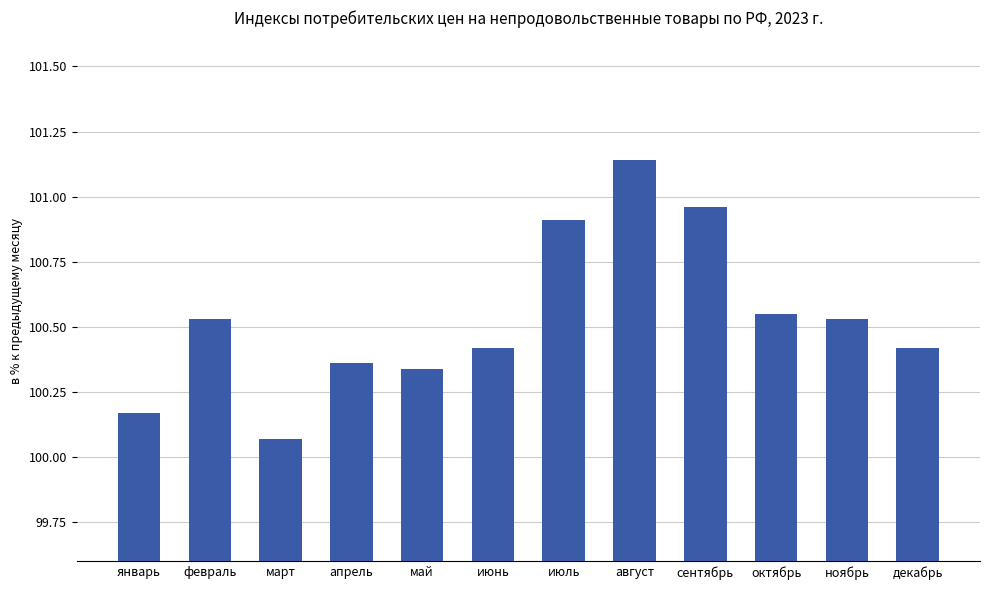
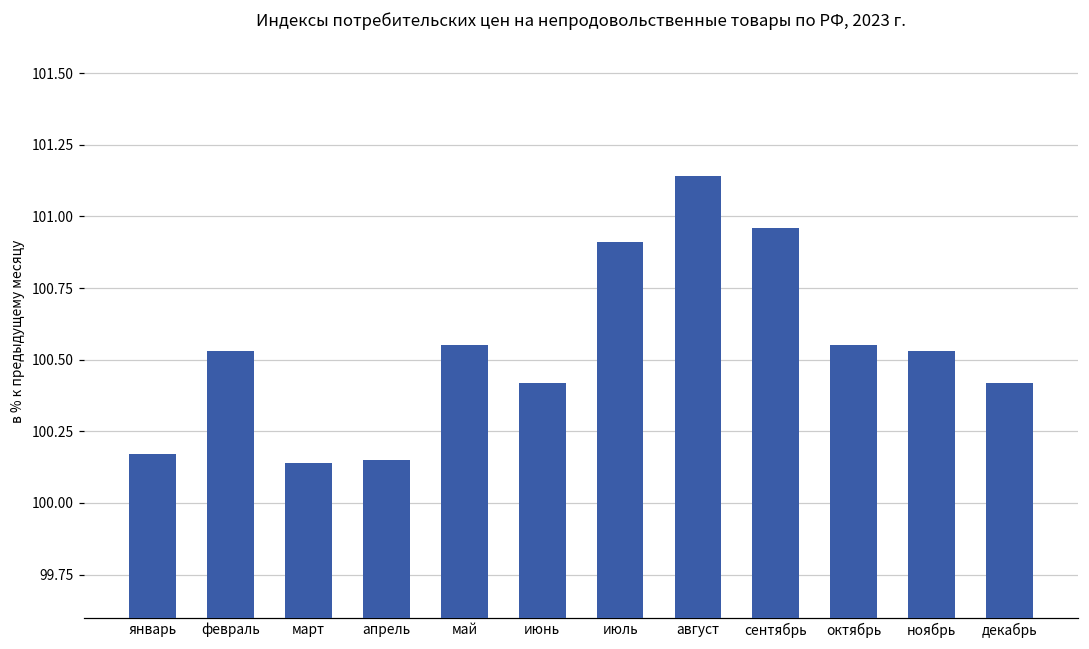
март: 100.07 -> 100.14
апрель: 100.36 -> 100.15
май: 100.34 -> 100.55
